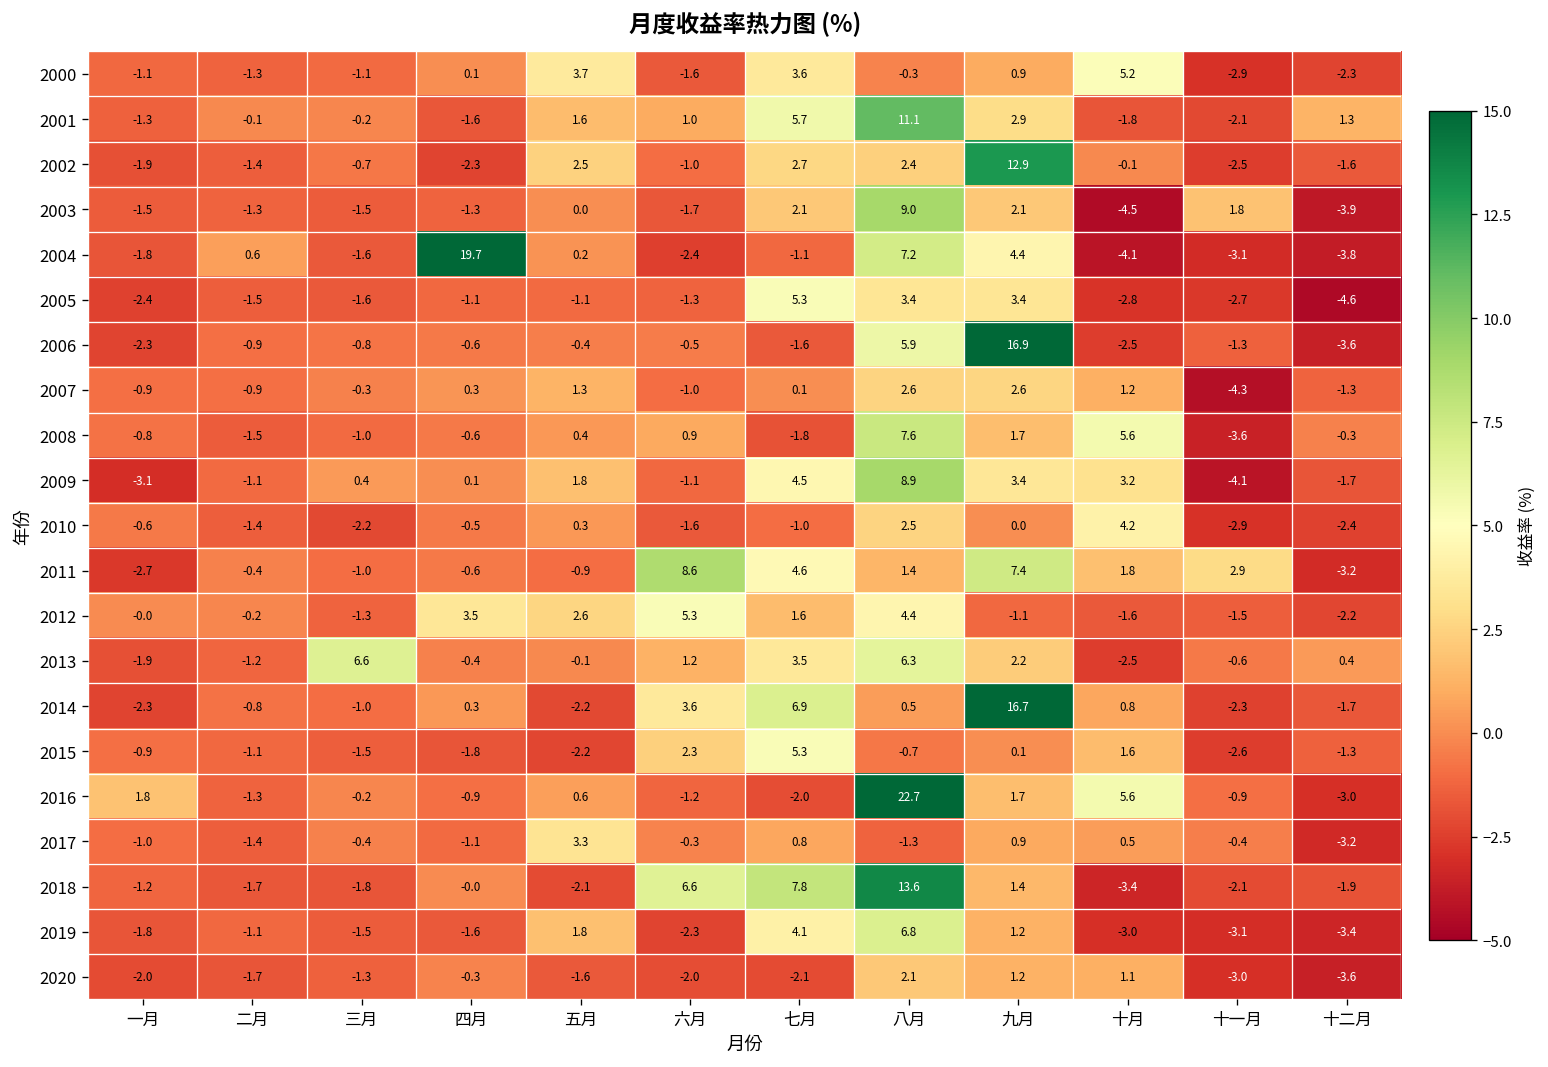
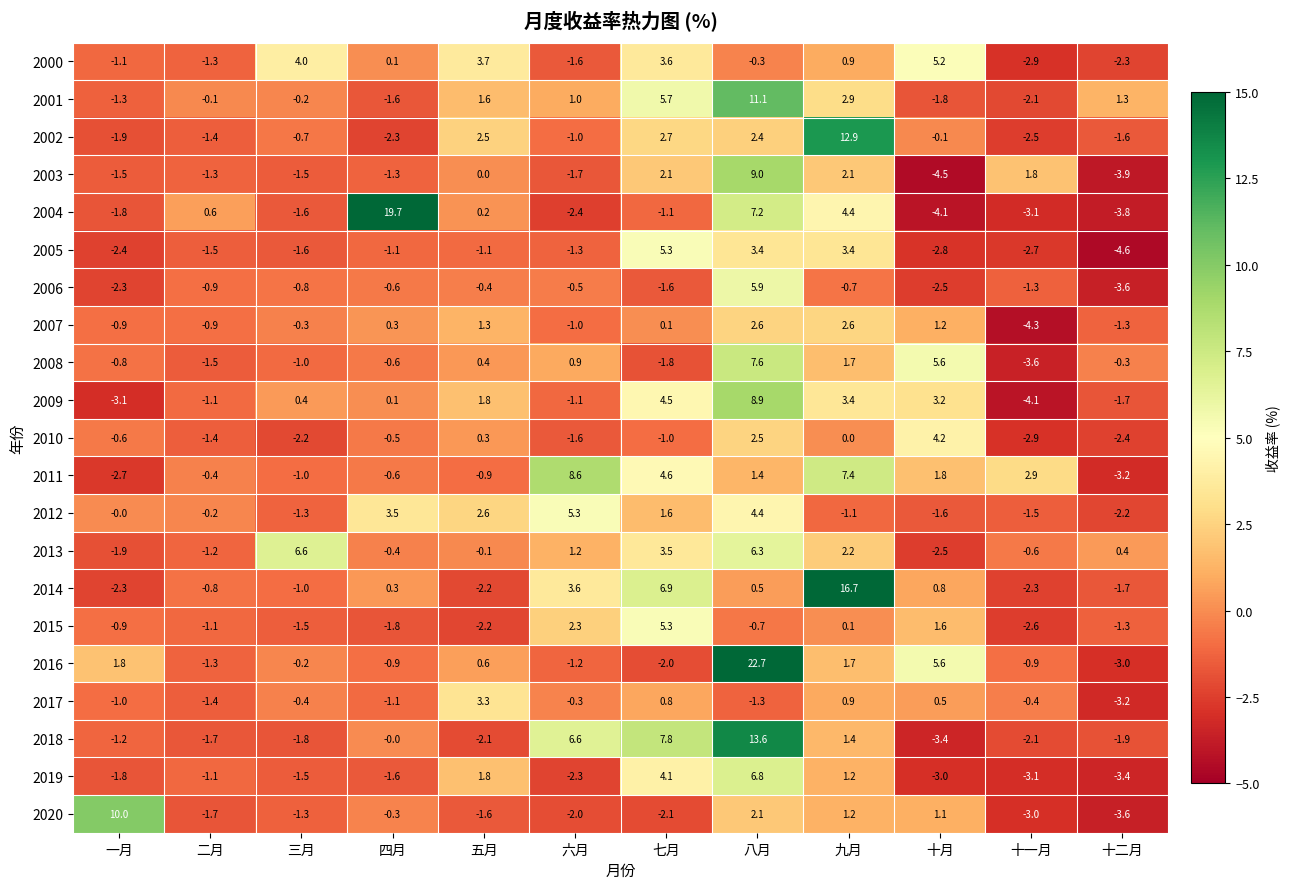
2000, 三月: -1.1 -> 4.0
2006, 九月: 16.9 -> -0.7
2020, 一月: -2.0 -> 10.0
